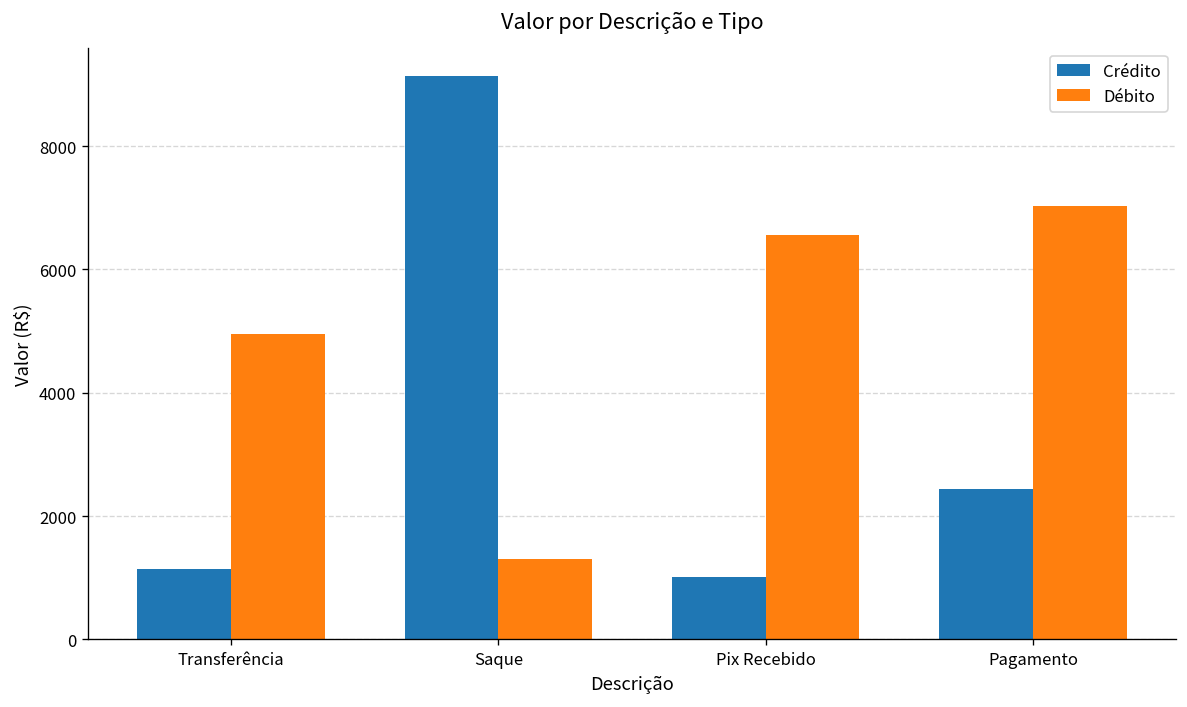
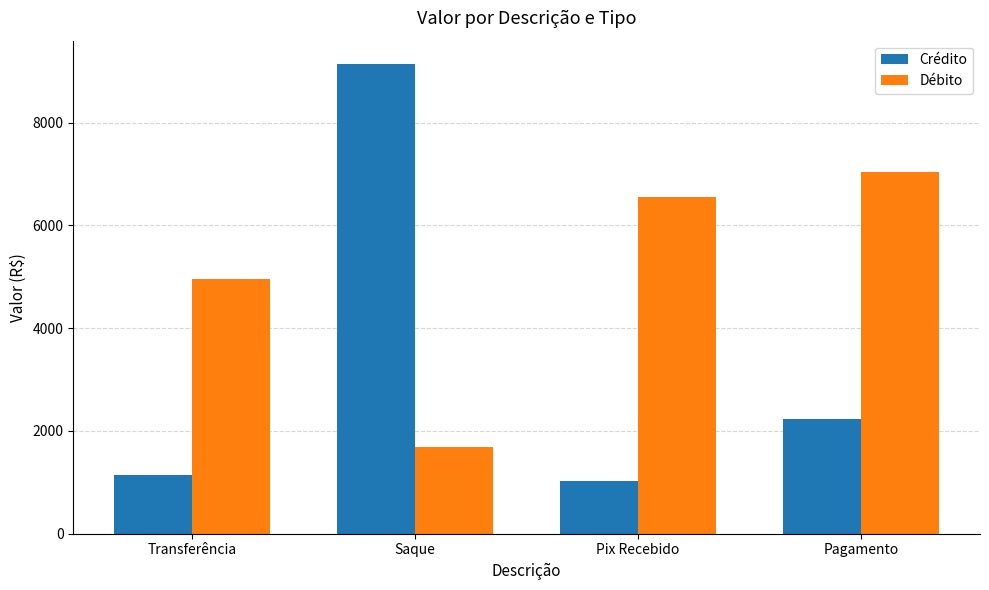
Débito, Saque: 1300 -> 1700
Crédito, Pagamento: 2400 -> 2200
